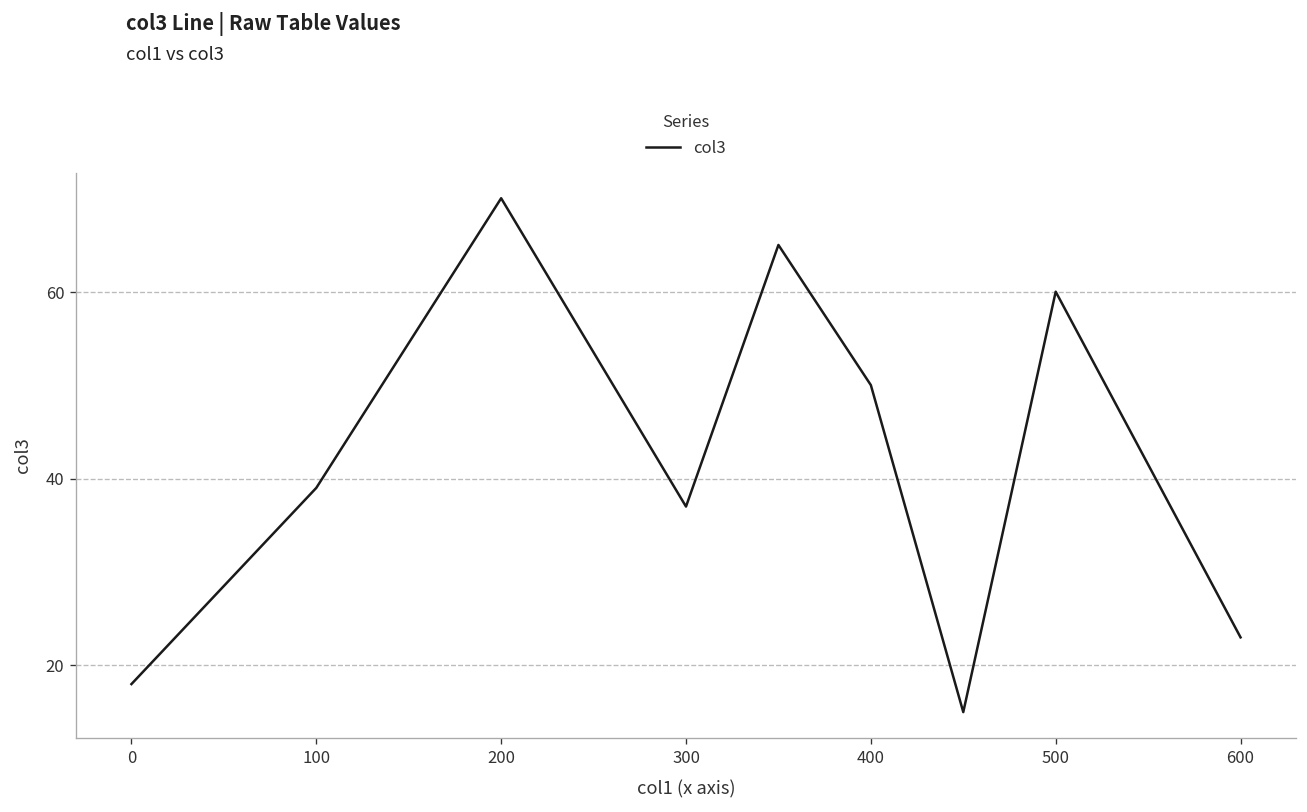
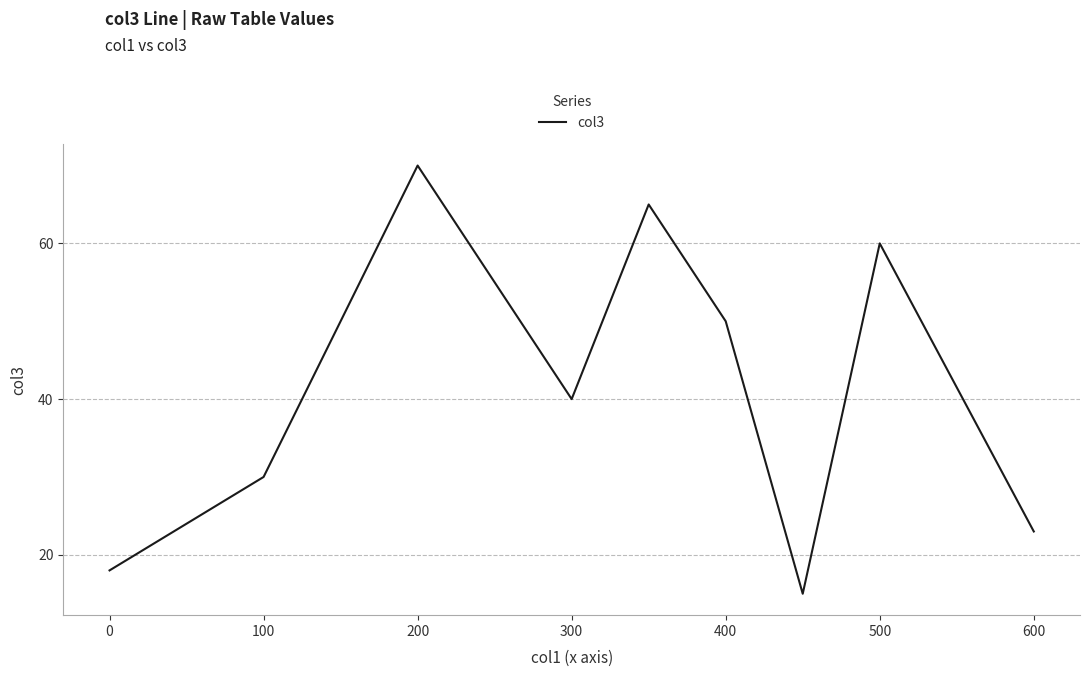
100: 39 -> 30
300: 37 -> 40
